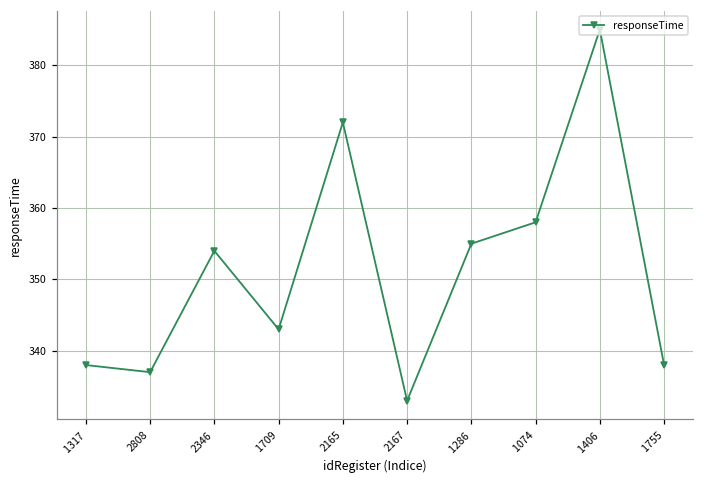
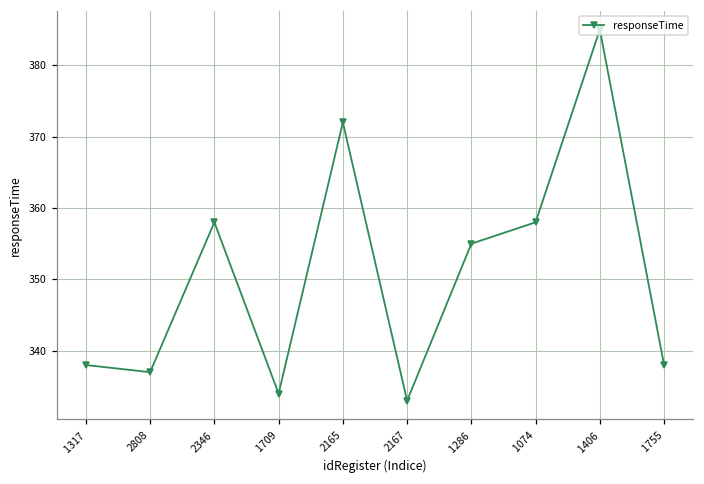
2346: 354 -> 358
1709: 343 -> 334
